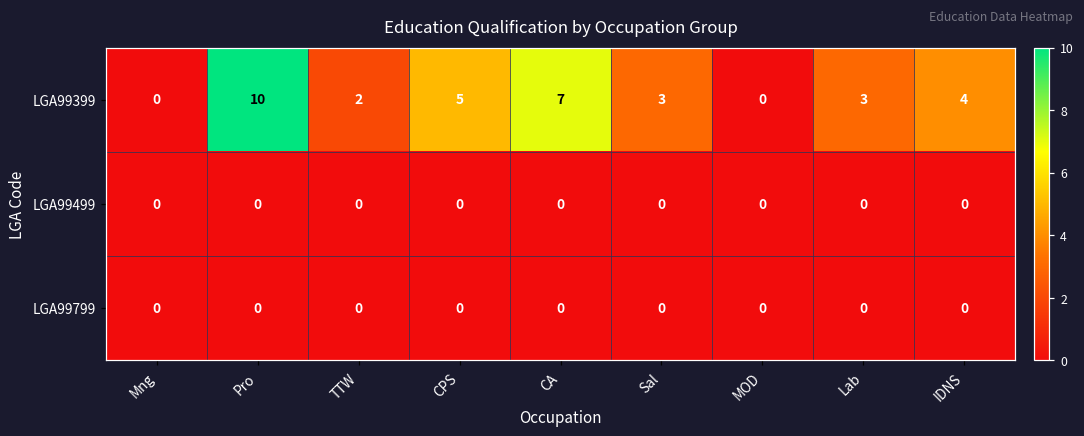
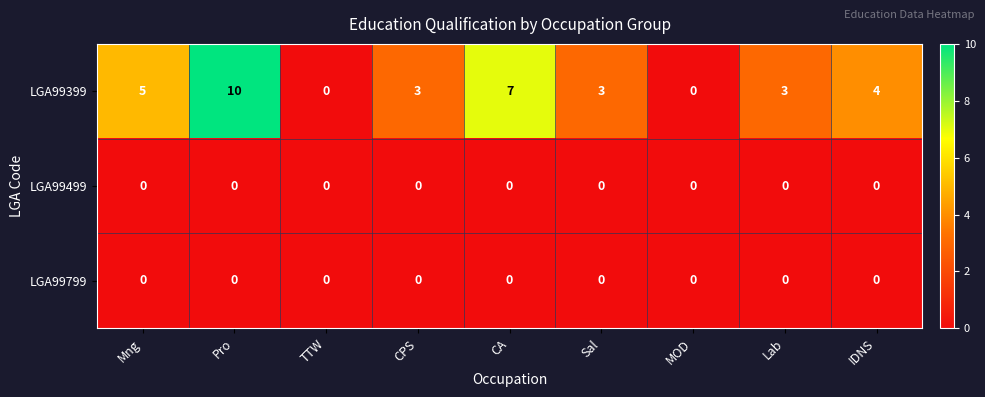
LGA99399, Mng: 0 -> 5
LGA99399, TTW: 2 -> 0
LGA99399, CPS: 5 -> 3
